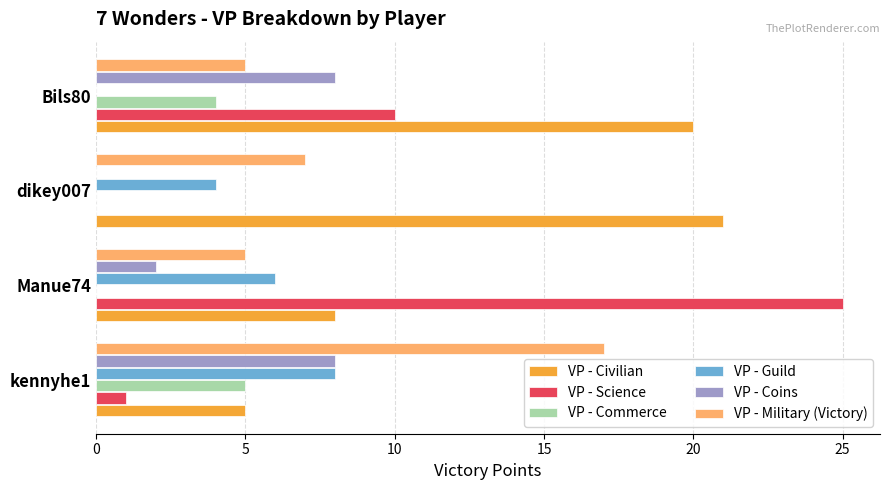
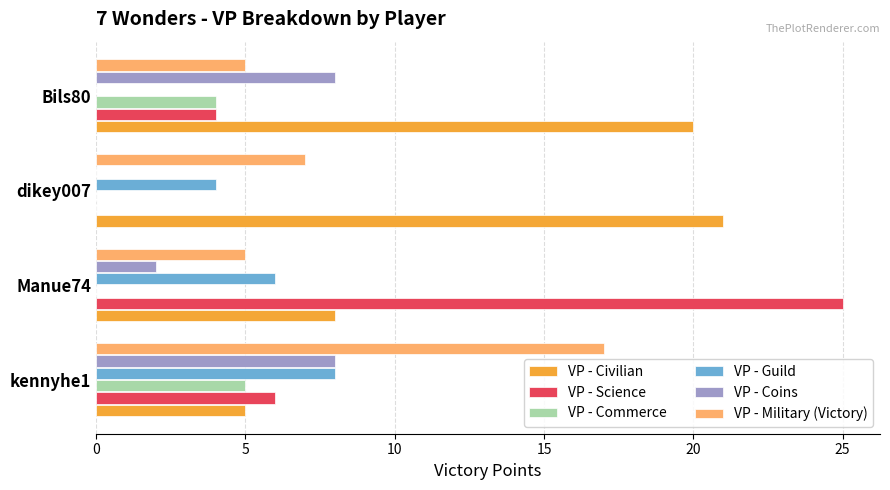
VP - Science, Bils80: 10 -> 4
VP - Science, kennyhe1: 1 -> 6
